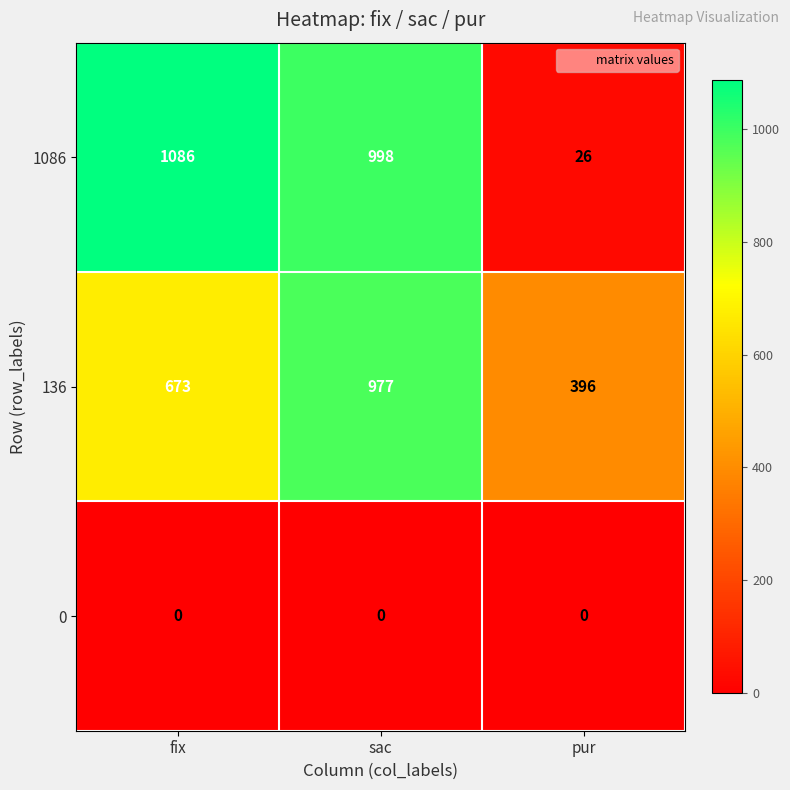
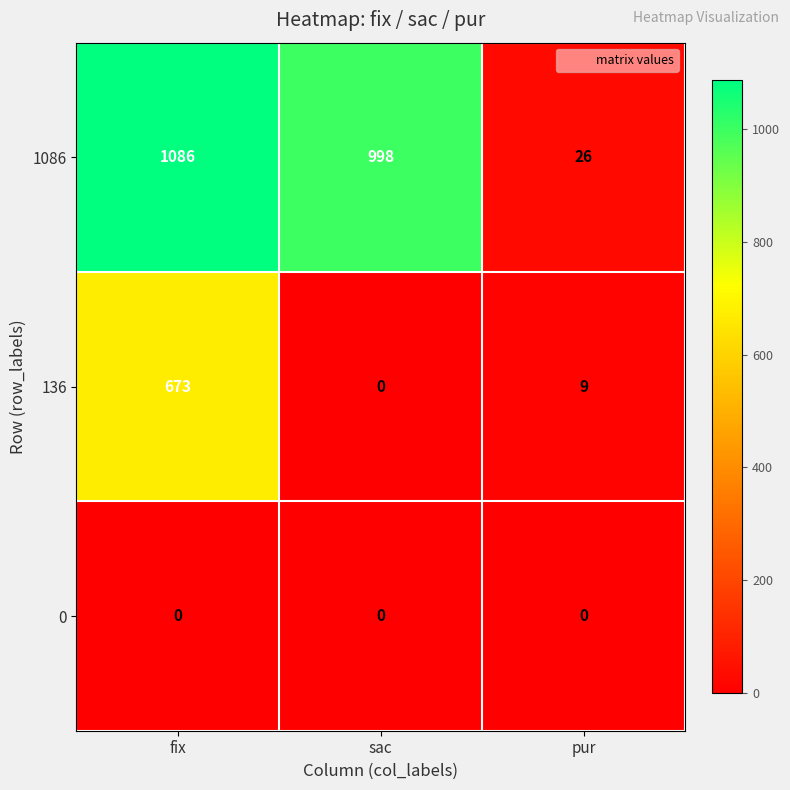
136, sac: 977 -> 0
136, pur: 396 -> 9
